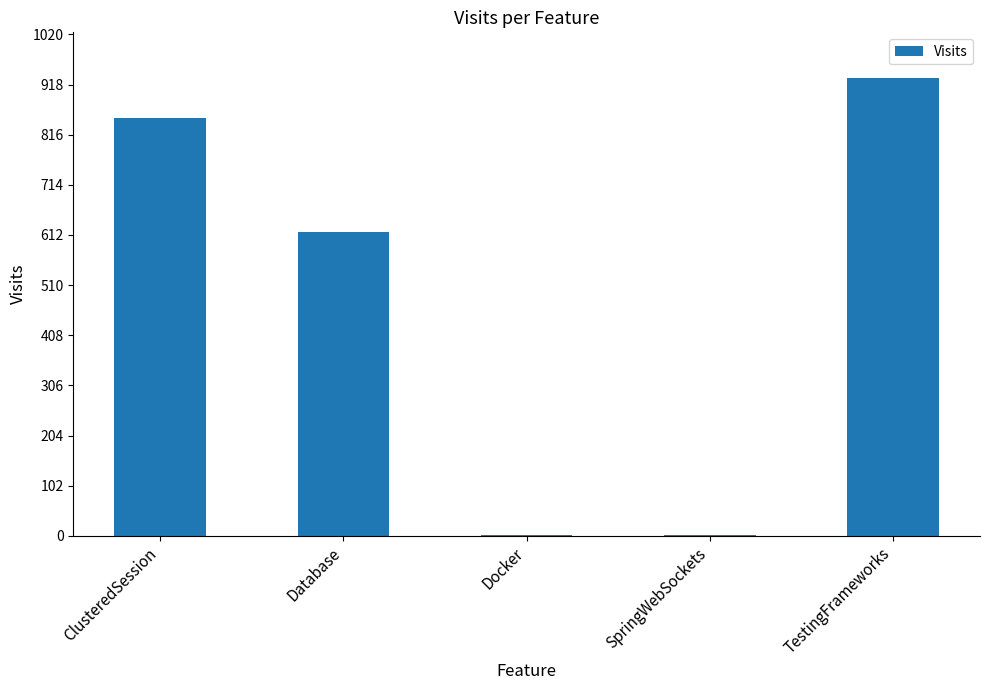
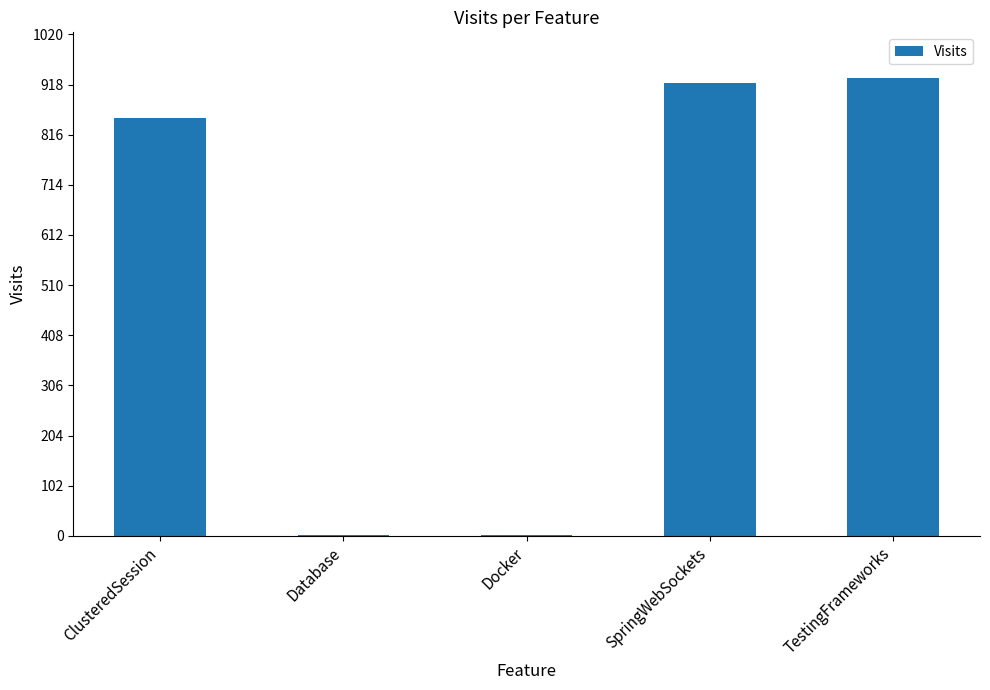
Database: 620 -> 0
SpringWebSockets: 0 -> 920
